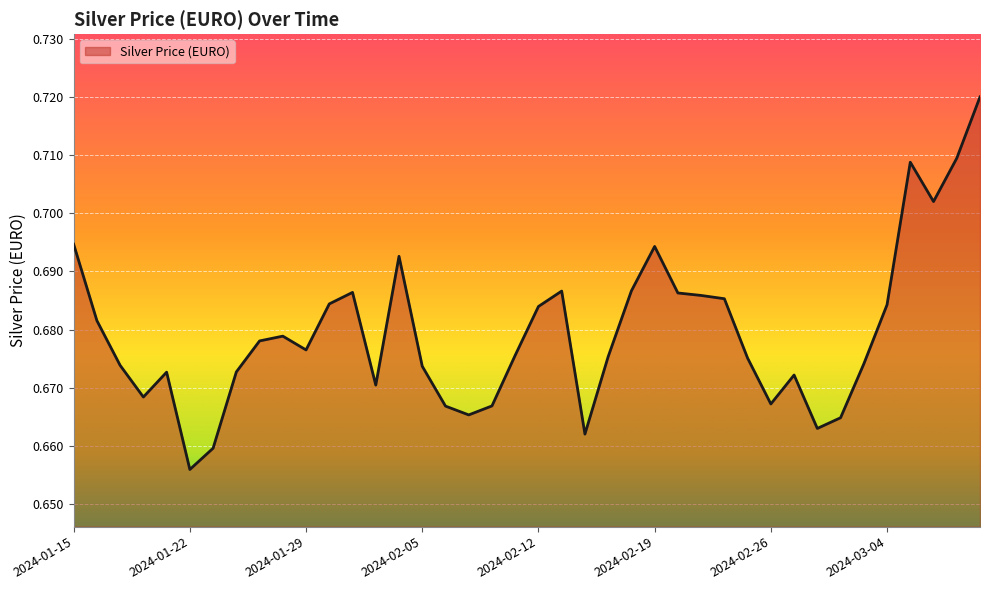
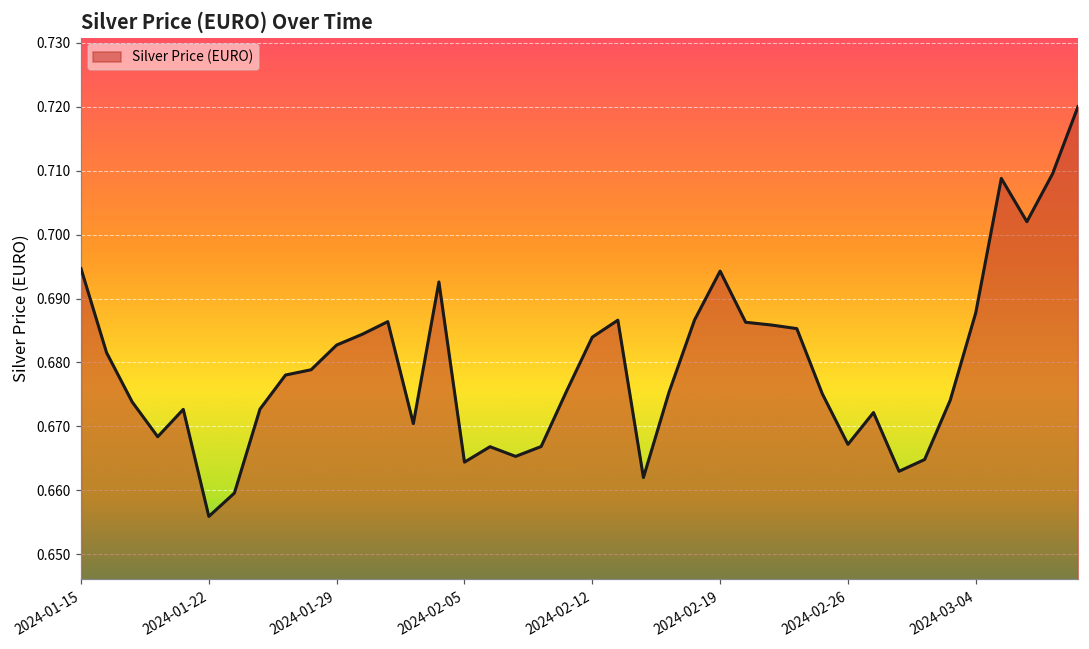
2024-01-29: 0.676 -> 0.683
2024-02-05: 0.674 -> 0.664
2024-03-04: 0.684 -> 0.688
